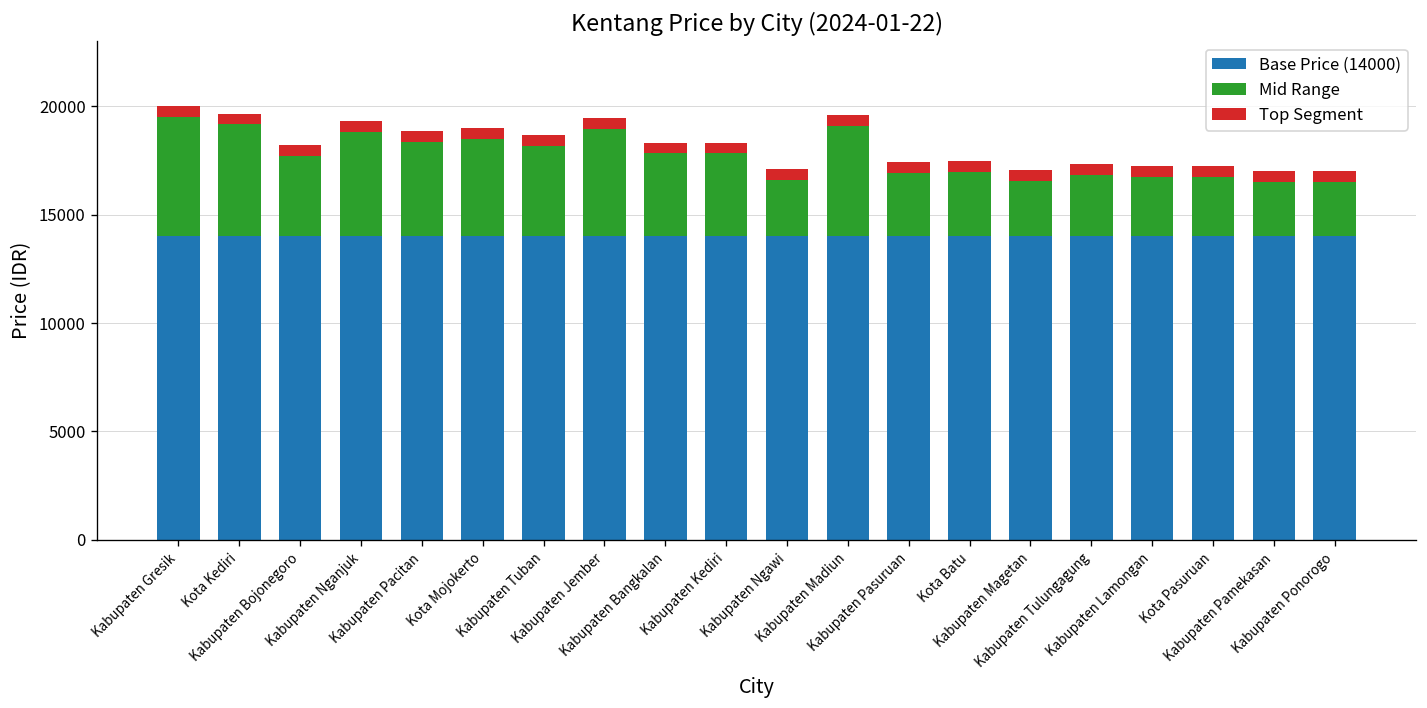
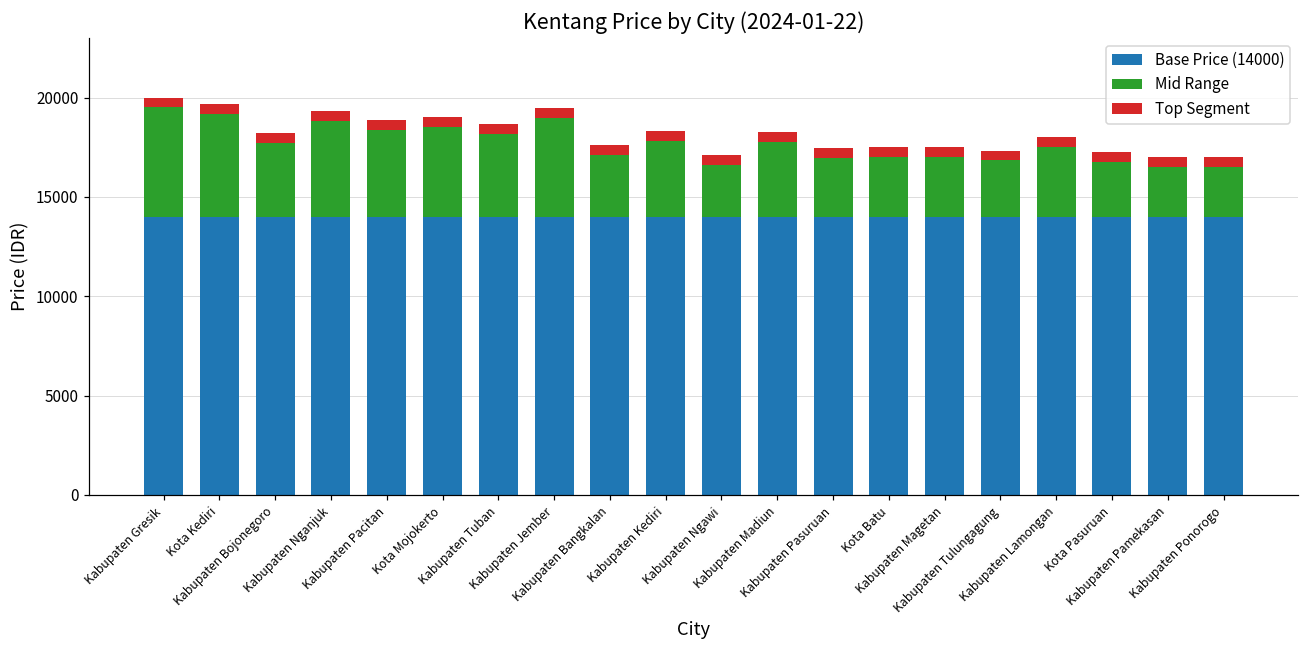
Mid Range, Kabupaten Bangkalan: 3800 -> 3100
Mid Range, Kabupaten Madiun: 5100 -> 3800
Mid Range, Kabupaten Magetan: 2600 -> 3000
Mid Range, Kabupaten Lamongan: 2800 -> 3500
